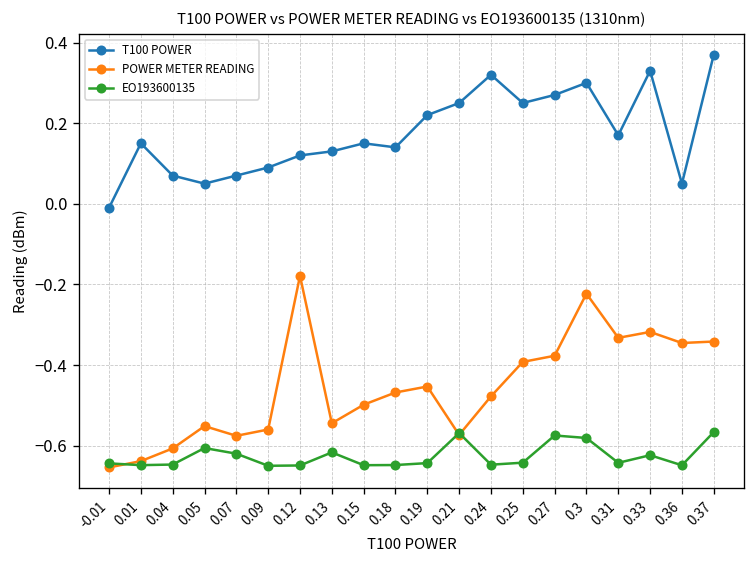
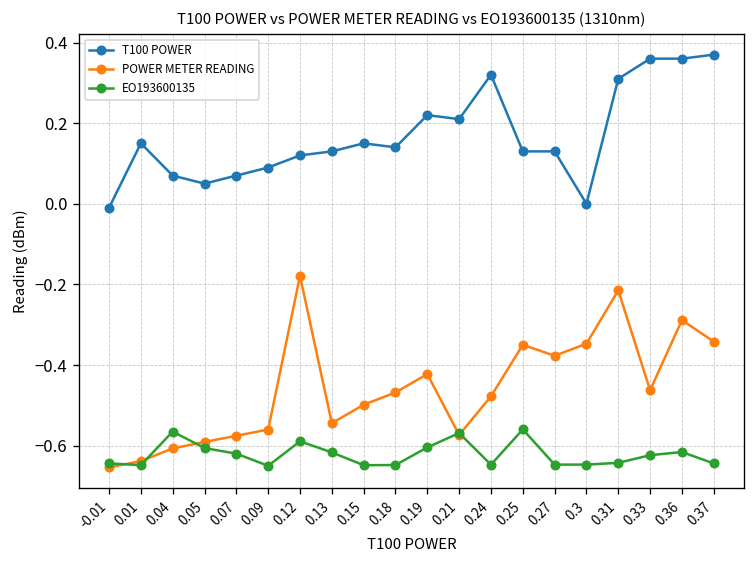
EO193600135, 0.04: -0.65 -> -0.57
POWER METER READING, 0.05: -0.55 -> -0.59
EO193600135, 0.12: -0.65 -> -0.59
POWER METER READING, 0.19: -0.45 -> -0.42
EO193600135, 0.19: -0.64 -> -0.60
T100 POWER, 0.21: 0.25 -> 0.21
T100 POWER, 0.25: 0.25 -> 0.13
POWER METER READING, 0.25: -0.39 -> -0.35
EO193600135, 0.25: -0.64 -> -0.56
T100 POWER, 0.27: 0.27 -> 0.13
EO193600135, 0.27: -0.57 -> -0.65
T100 POWER, 0.3: 0.3 -> 0.0
POWER METER READING, 0.3: -0.22 -> -0.35
EO193600135, 0.3: -0.58 -> -0.65
T100 POWER, 0.31: 0.17 -> 0.31
POWER METER READING, 0.31: -0.33 -> -0.21
T100 POWER, 0.33: 0.33 -> 0.36
POWER METER READING, 0.33: -0.32 -> -0.46
T100 POWER, 0.36: 0.05 -> 0.36
POWER METER READING, 0.36: -0.35 -> -0.29
EO193600135, 0.36: -0.65 -> -0.62
EO193600135, 0.37: -0.57 -> -0.64
